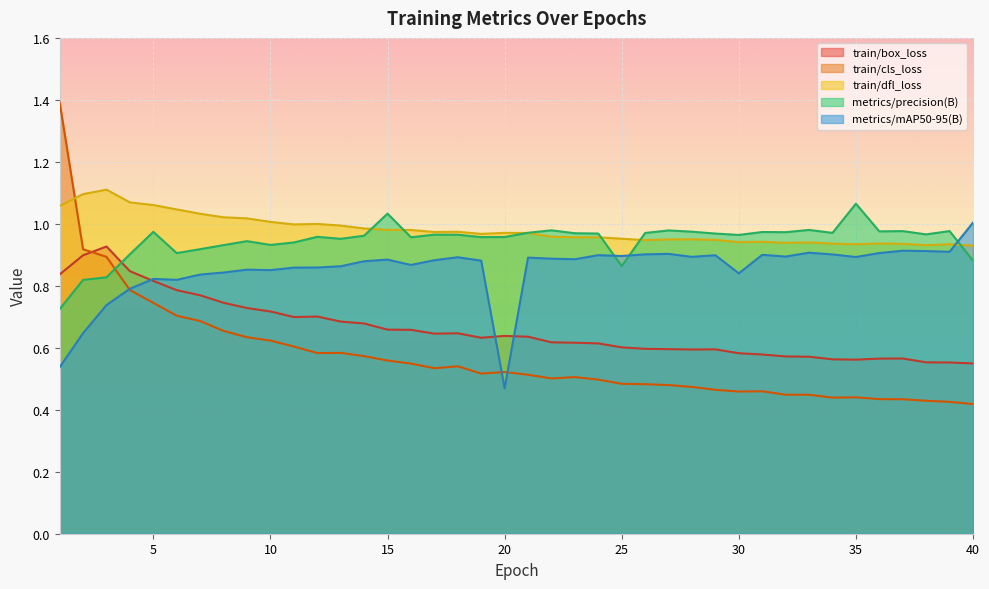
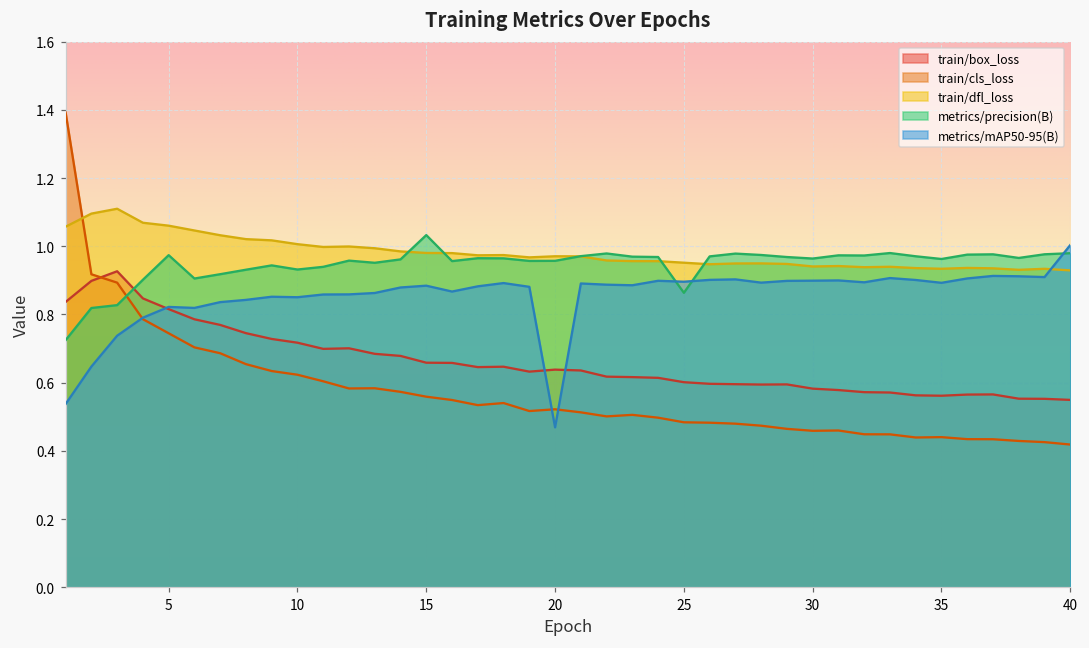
metrics/mAP50-95(B), 30: 0.84 -> 0.90
metrics/precision(B), 35: 1.06 -> 0.96
metrics/precision(B), 40: 0.88 -> 0.98
